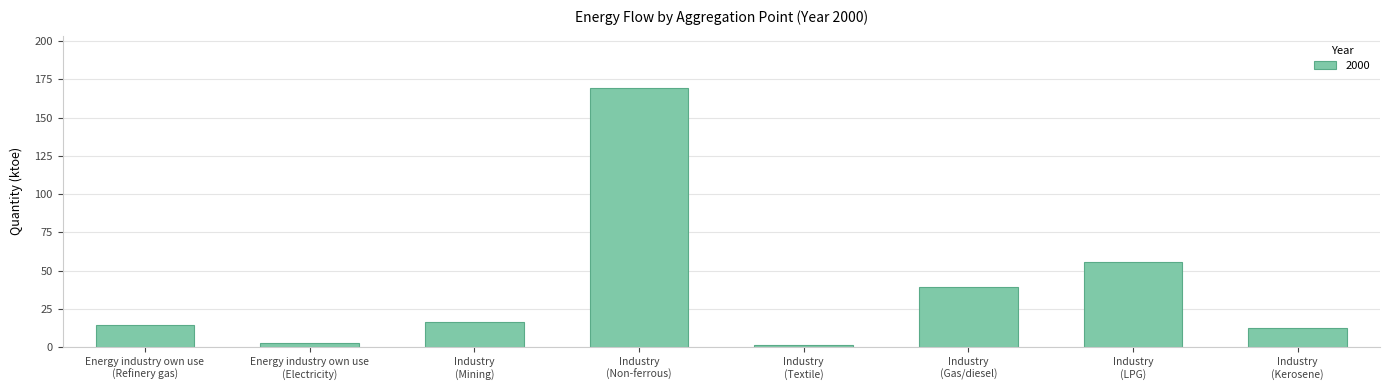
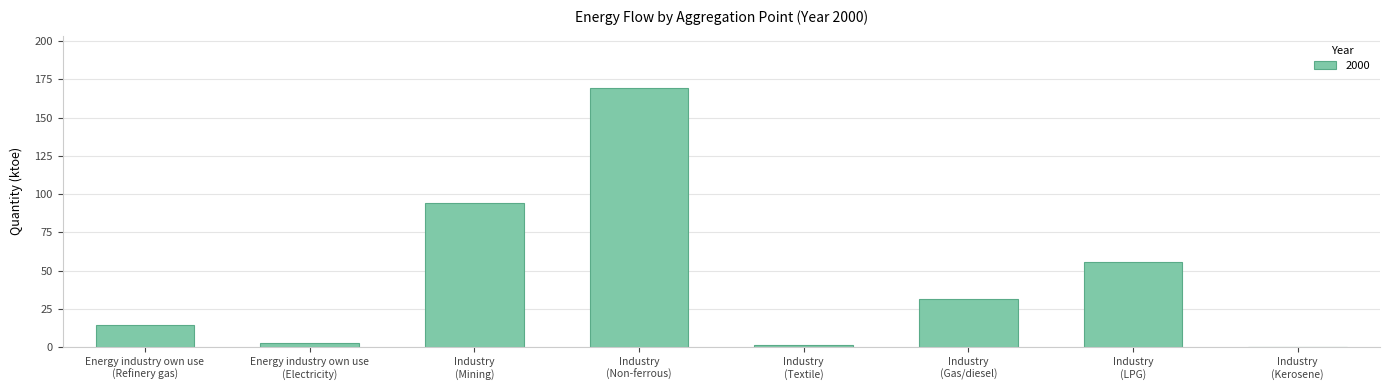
Industry (Mining): 17 -> 94
Industry (Gas/diesel): 39 -> 31
Industry (Kerosene): 13 -> 0
